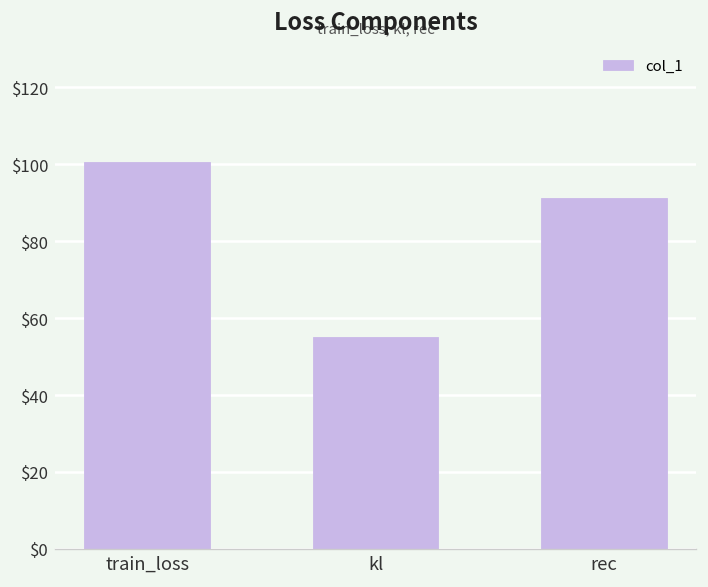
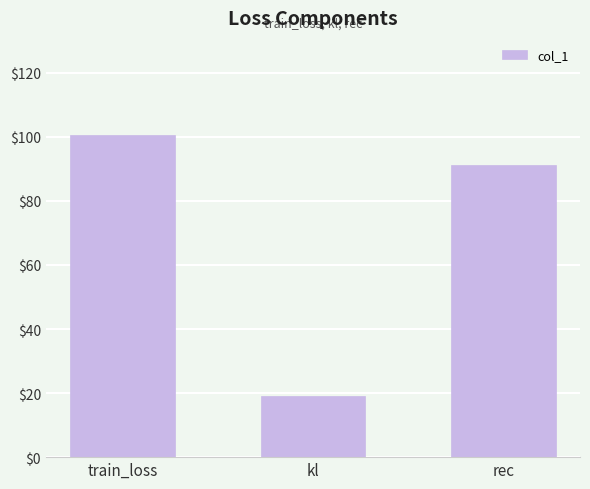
kl: $55 -> $19
